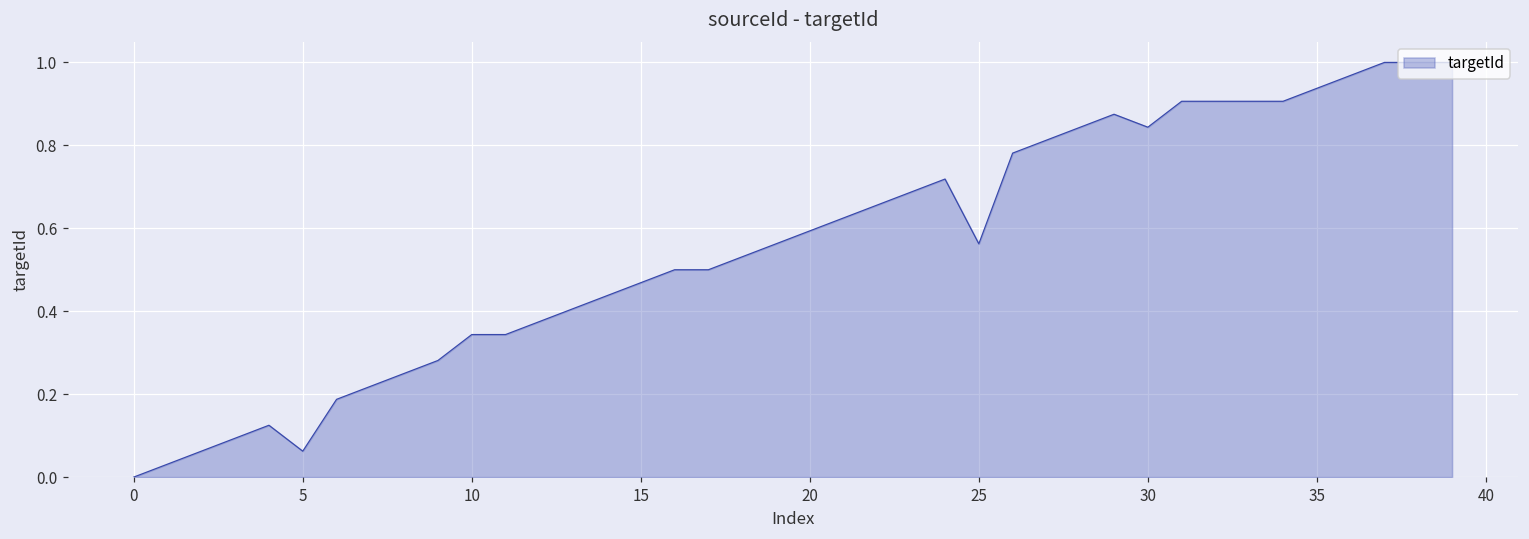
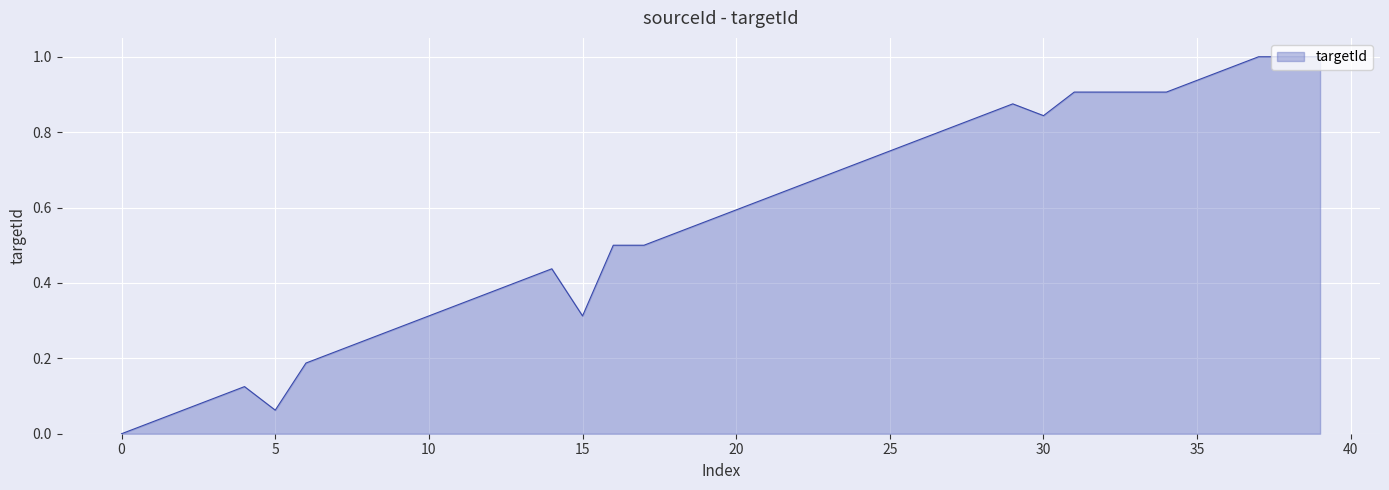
10: 0.34 -> 0.31
15: 0.47 -> 0.31
25: 0.56 -> 0.75
